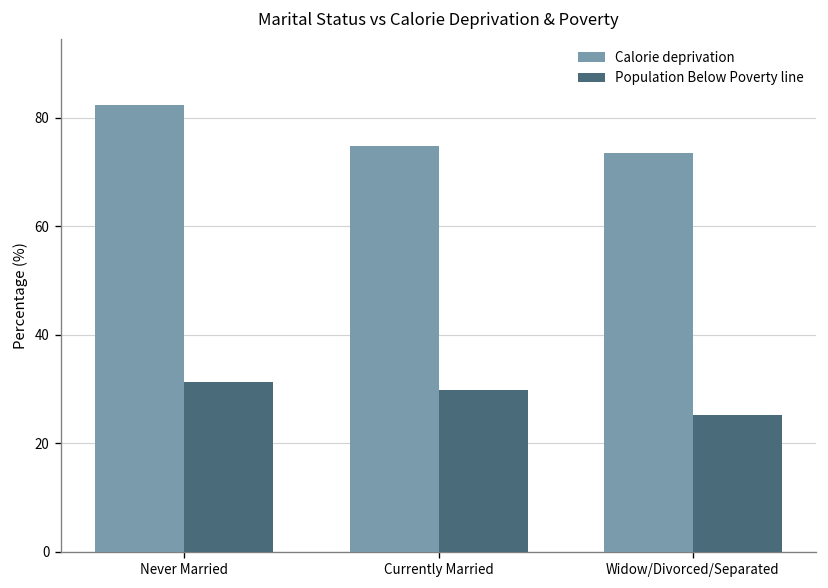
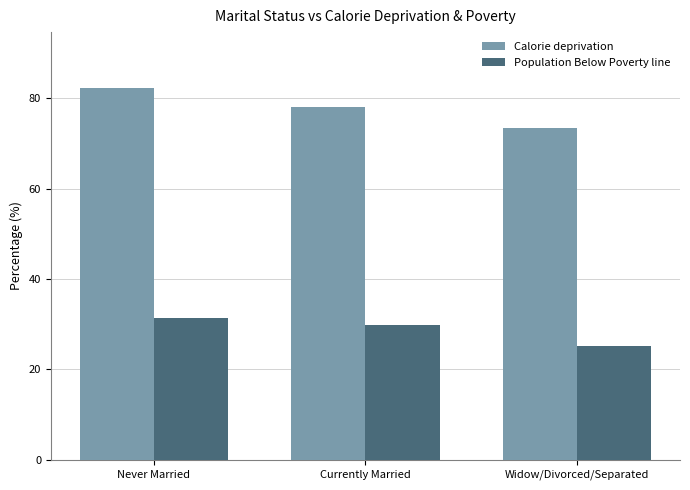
Calorie deprivation, Currently Married: 75 -> 78
